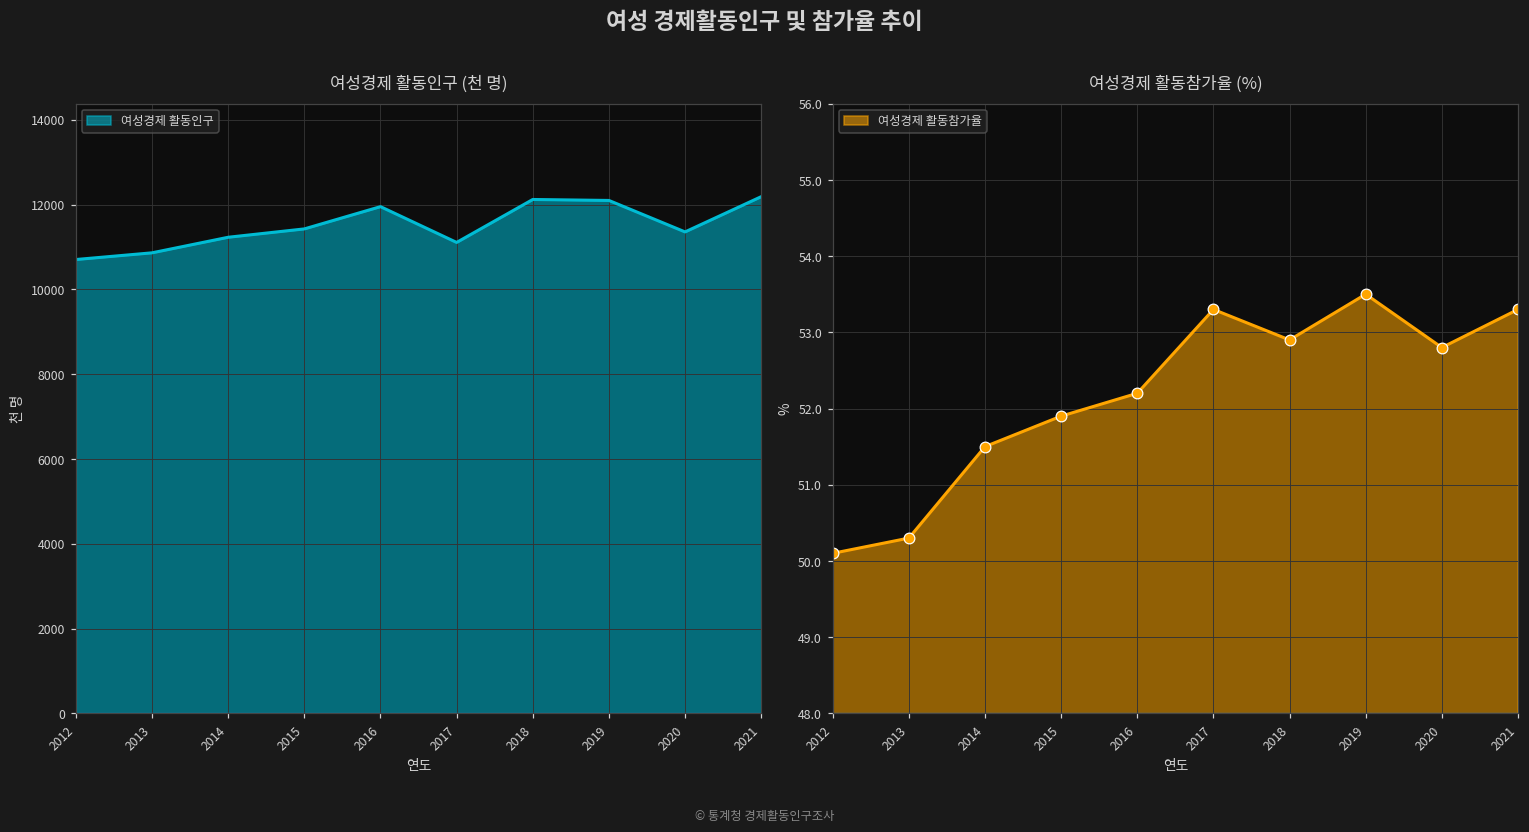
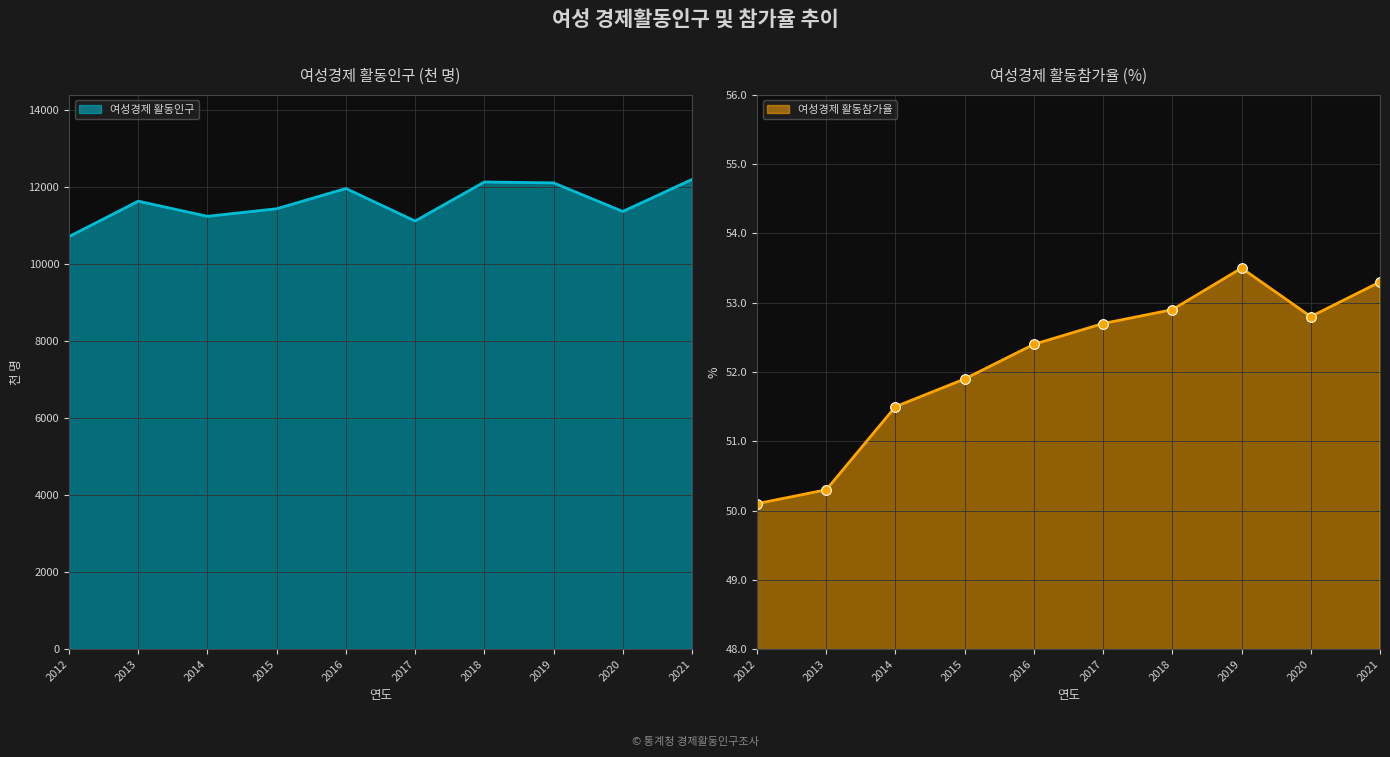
여성경제 활동인구 (천 명), 2013: 10900 -> 11600
여성경제 활동참가율 (%), 2016: 52.2 -> 52.4
여성경제 활동참가율 (%), 2017: 53.3 -> 52.7
